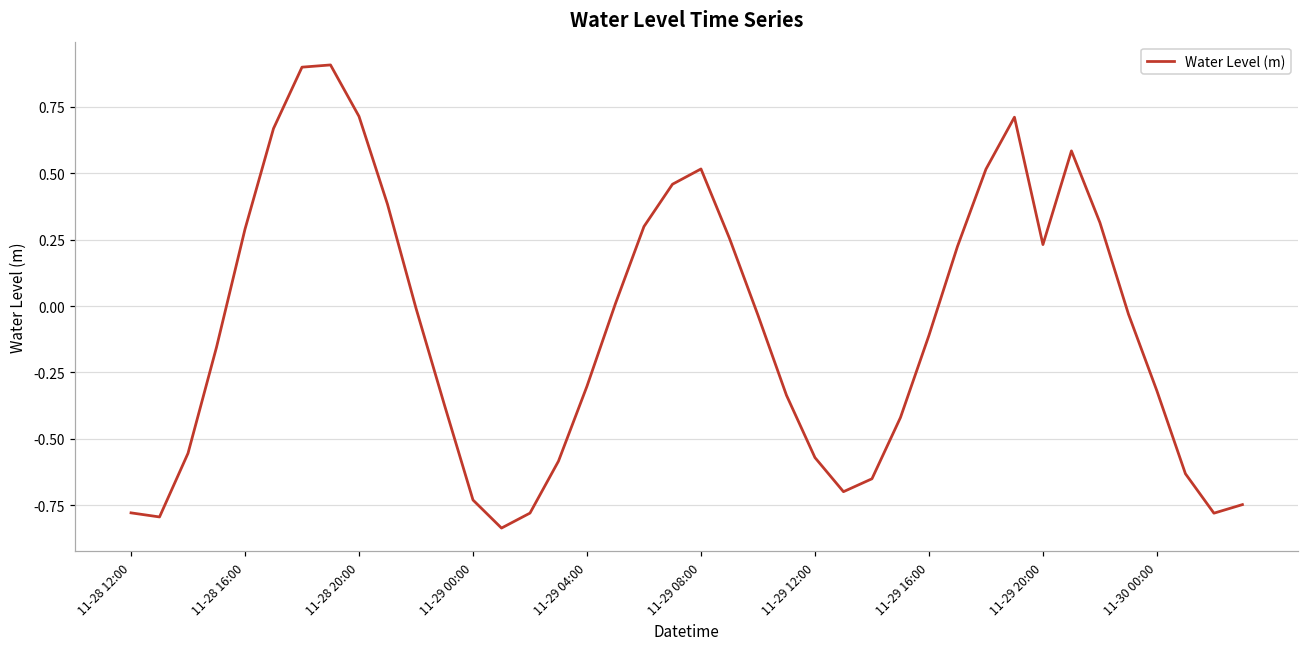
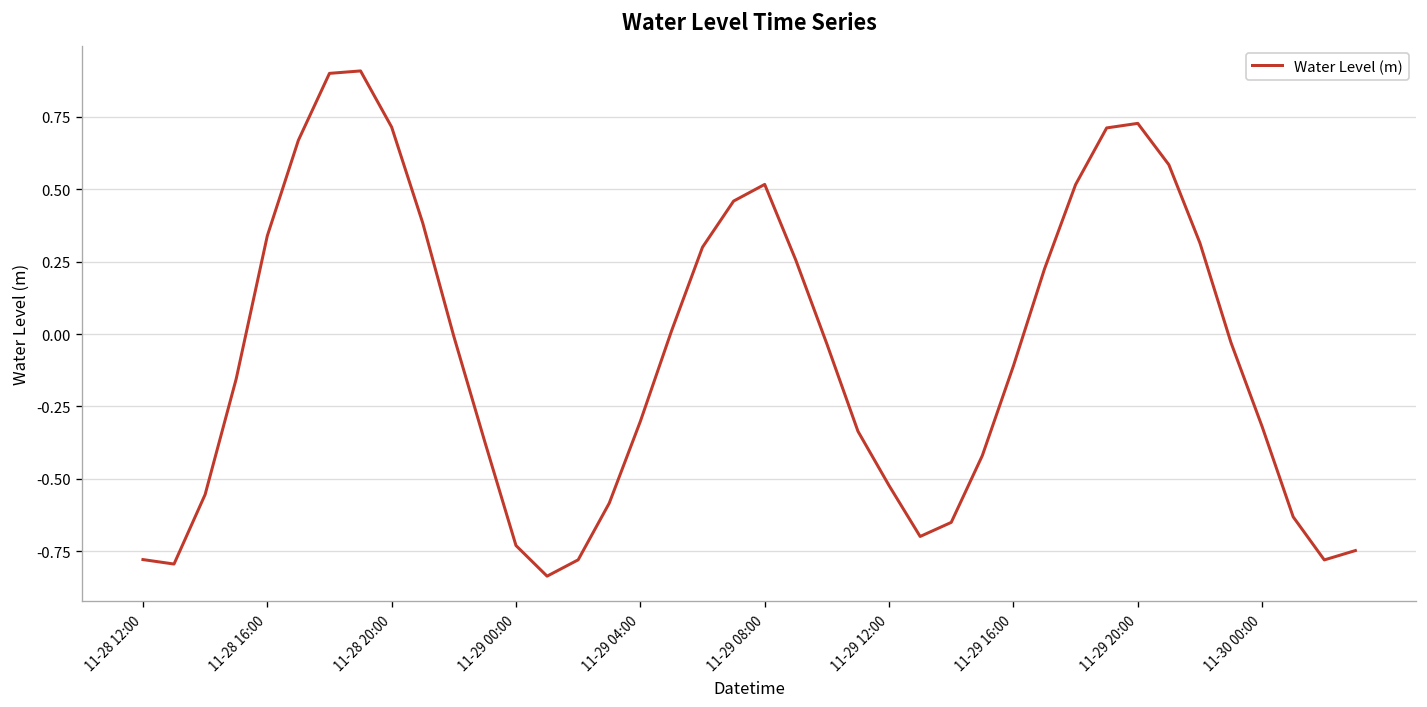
11-28 16:00: 0.29 -> 0.34
11-29 12:00: -0.57 -> -0.52
11-29 20:00: 0.23 -> 0.73
